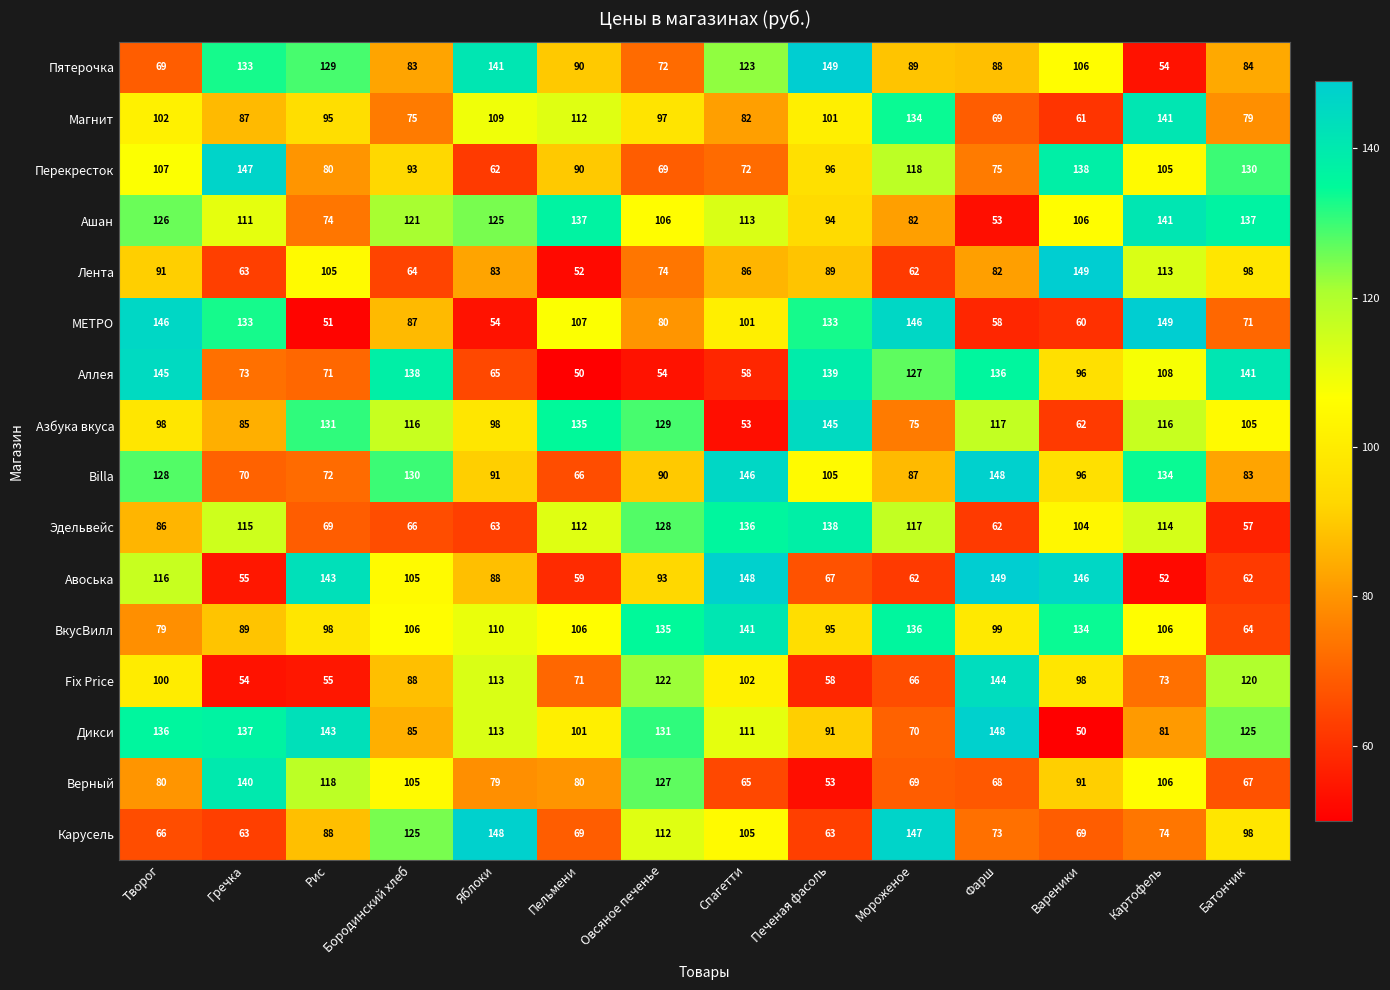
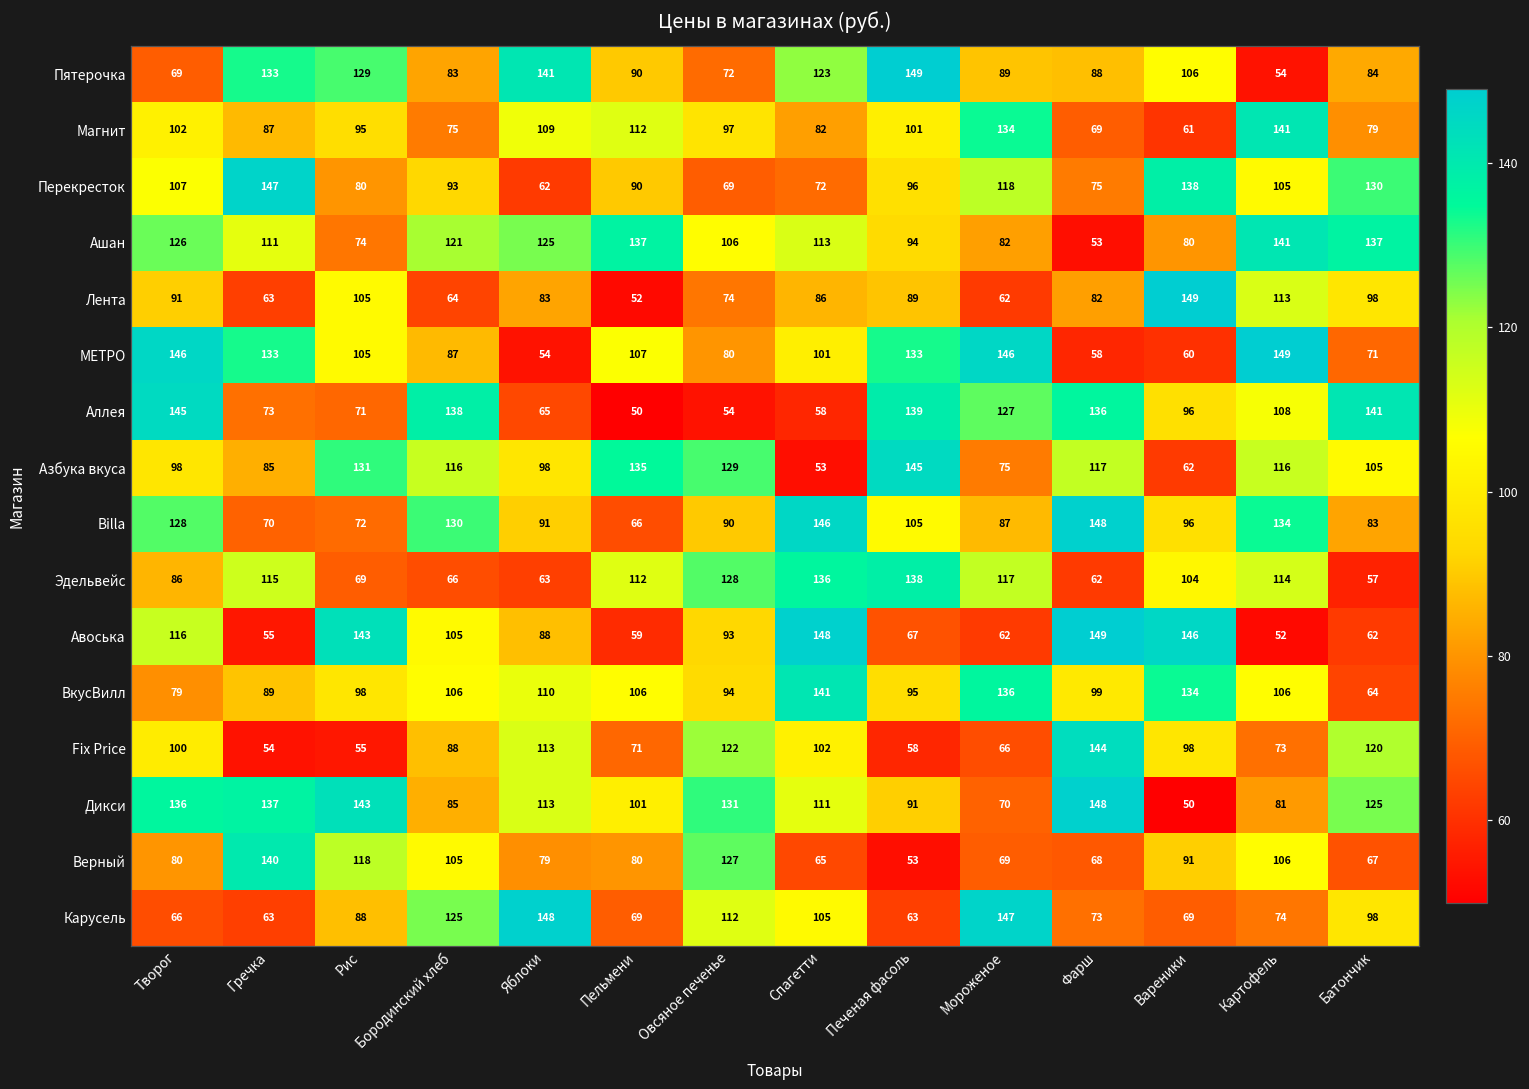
Ашан, Вареники: 106 -> 80
МЕТРО, Рис: 51 -> 105
ВкусВилл, Овсяное печенье: 135 -> 94
